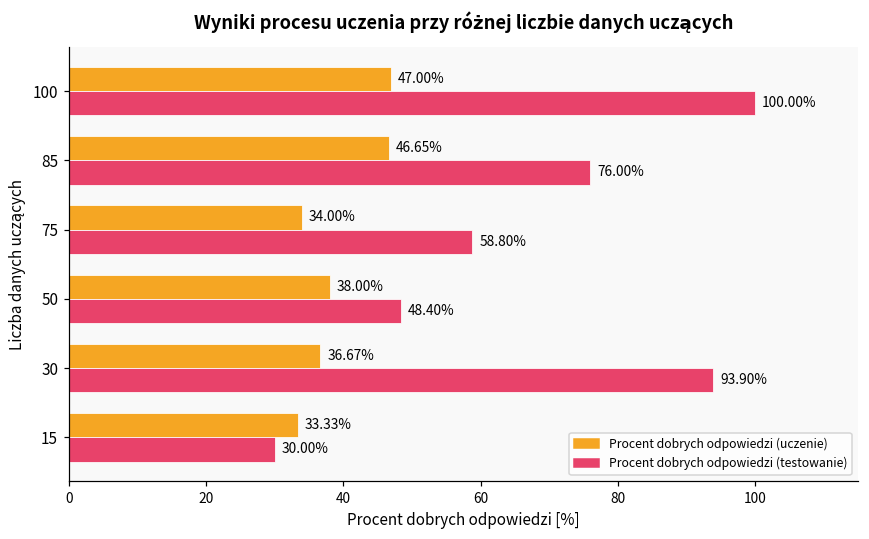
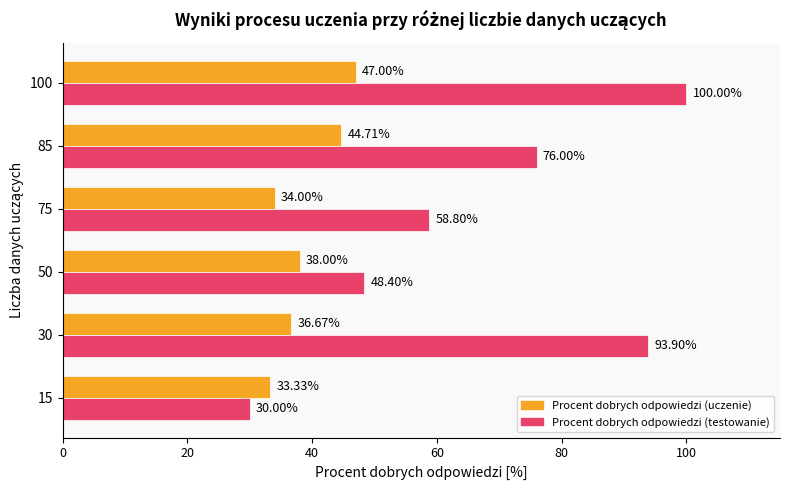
Procent dobrych odpowiedzi (uczenie), 85: 46.65% -> 44.71%
